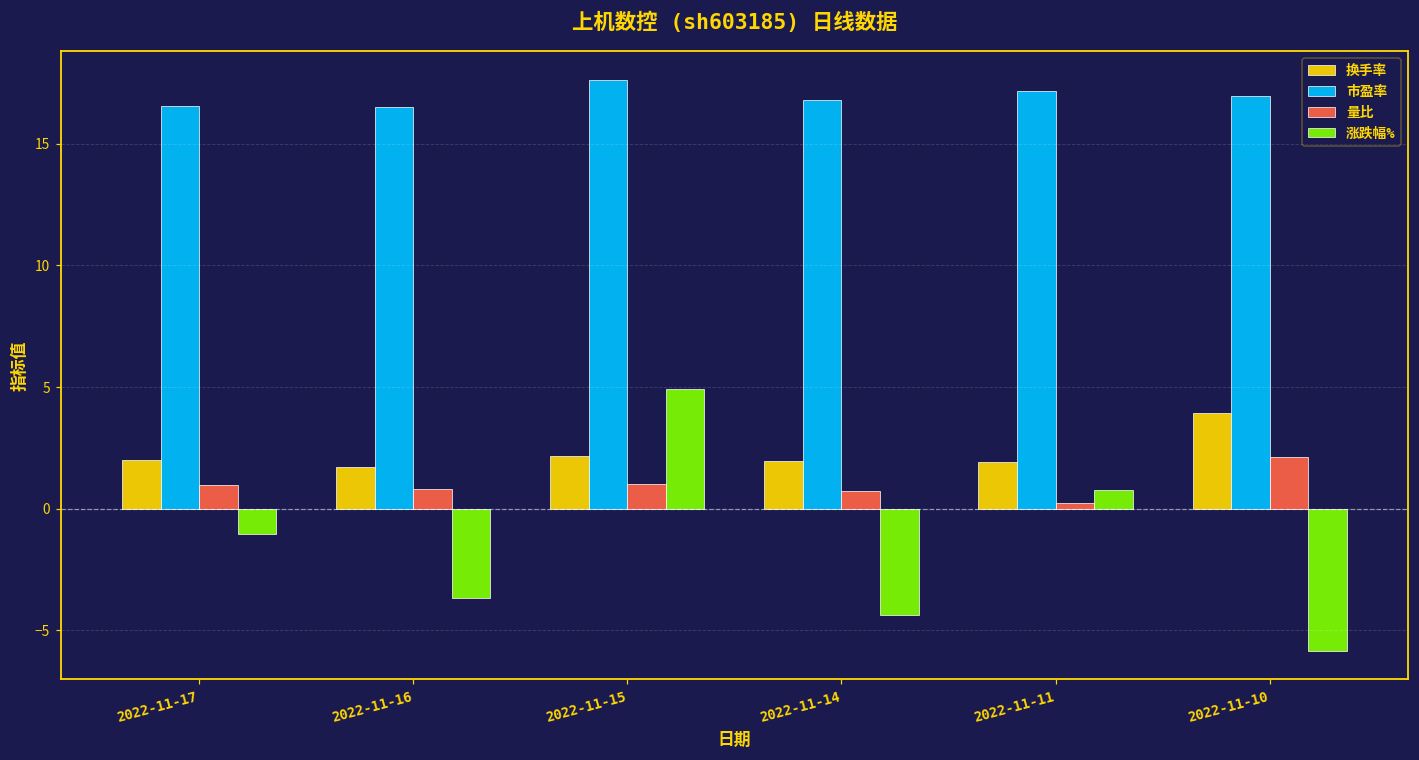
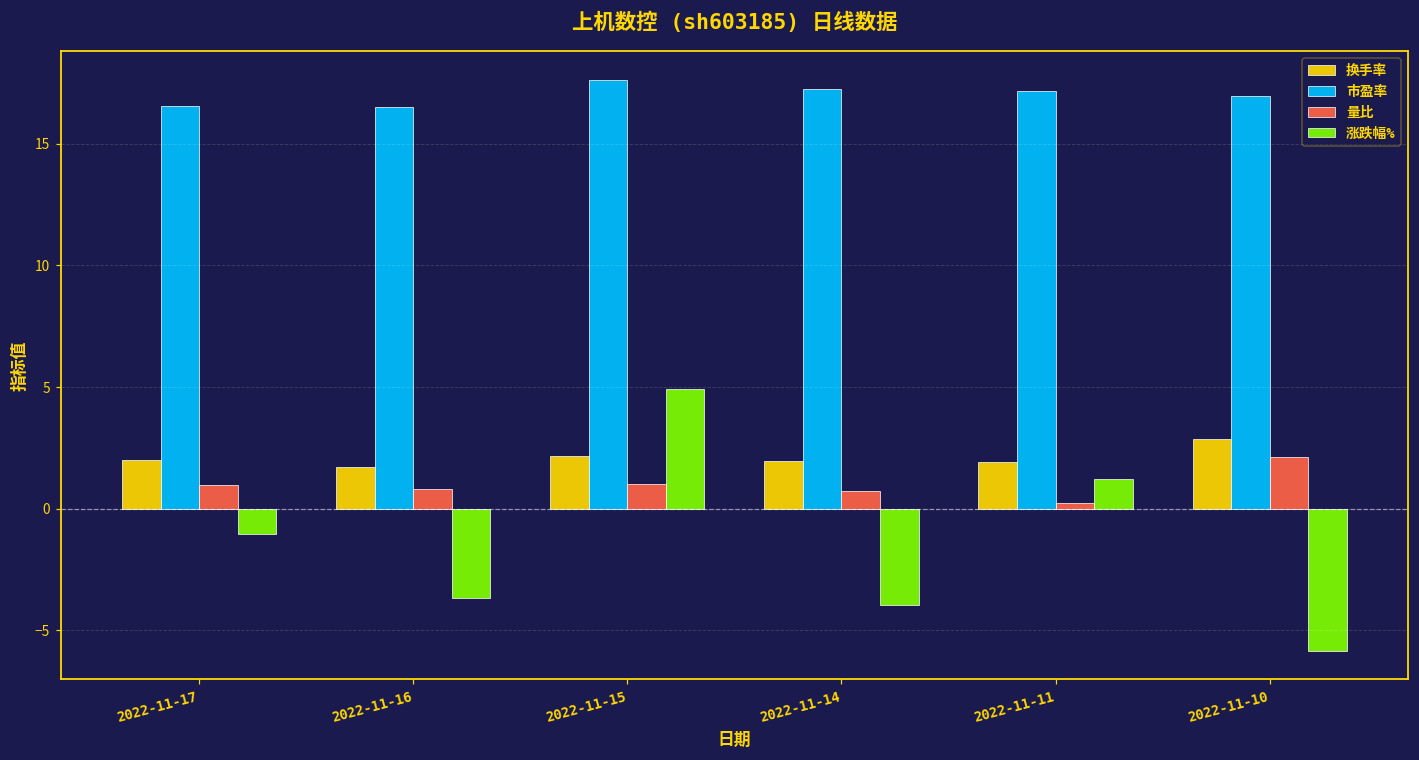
市盈率, 2022-11-14: 16.8 -> 17.3
涨跌幅%, 2022-11-14: -4.4 -> -4.0
涨跌幅%, 2022-11-11: 0.8 -> 1.2
换手率, 2022-11-10: 4.0 -> 2.9
